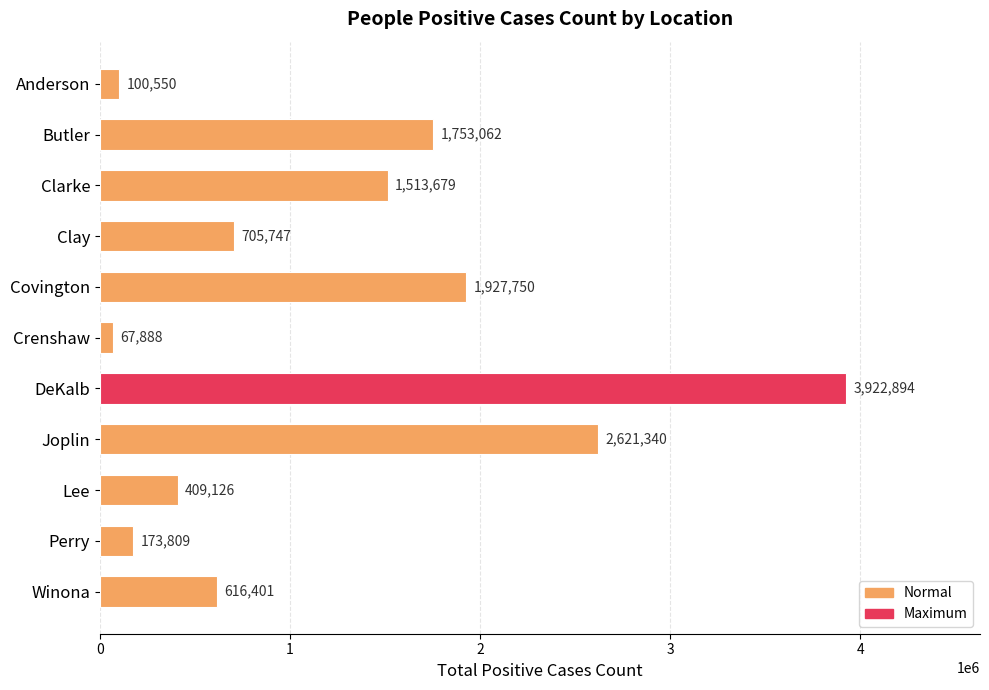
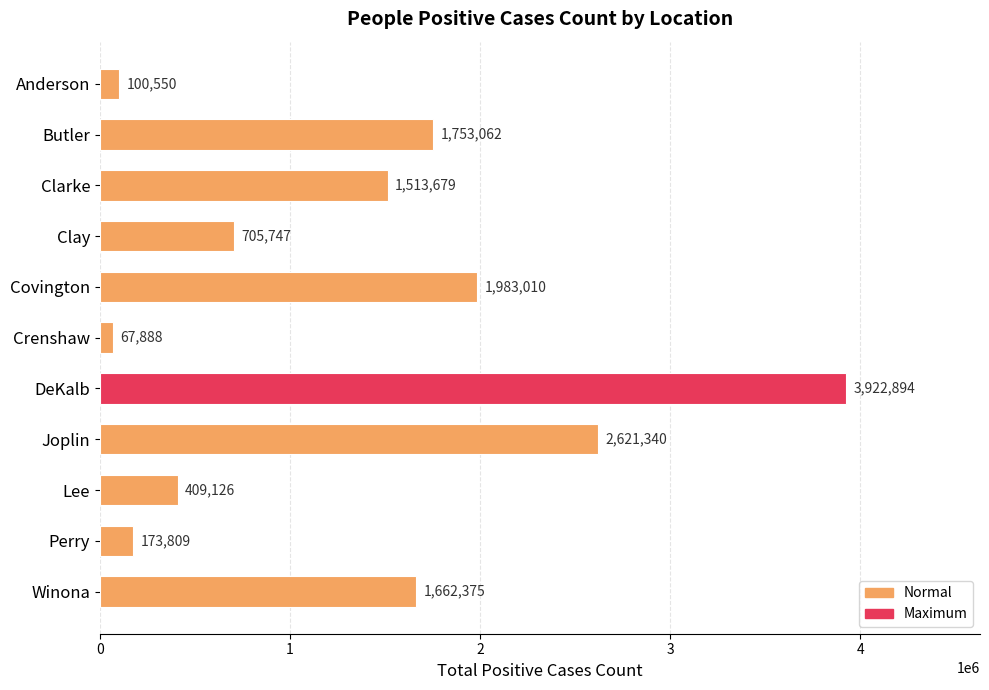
Covington: 1,927,750 -> 1,983,010
Winona: 616,401 -> 1,662,375
